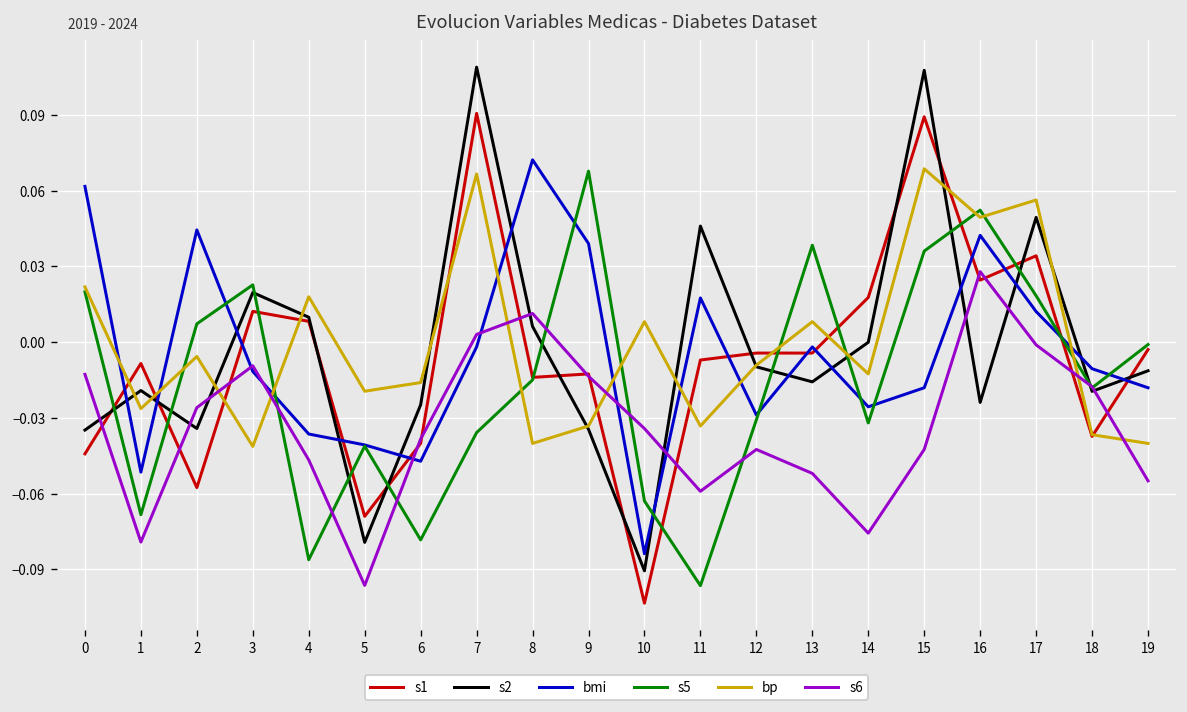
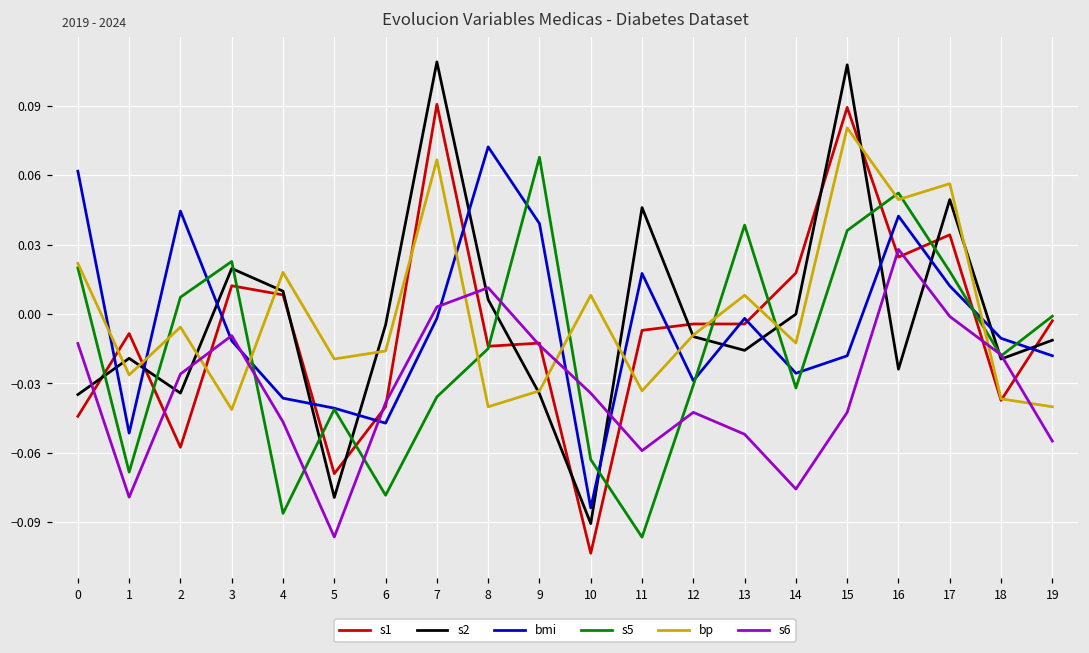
s2, 6: -0.025 -> -0.005
bp, 15: 0.069 -> 0.080
